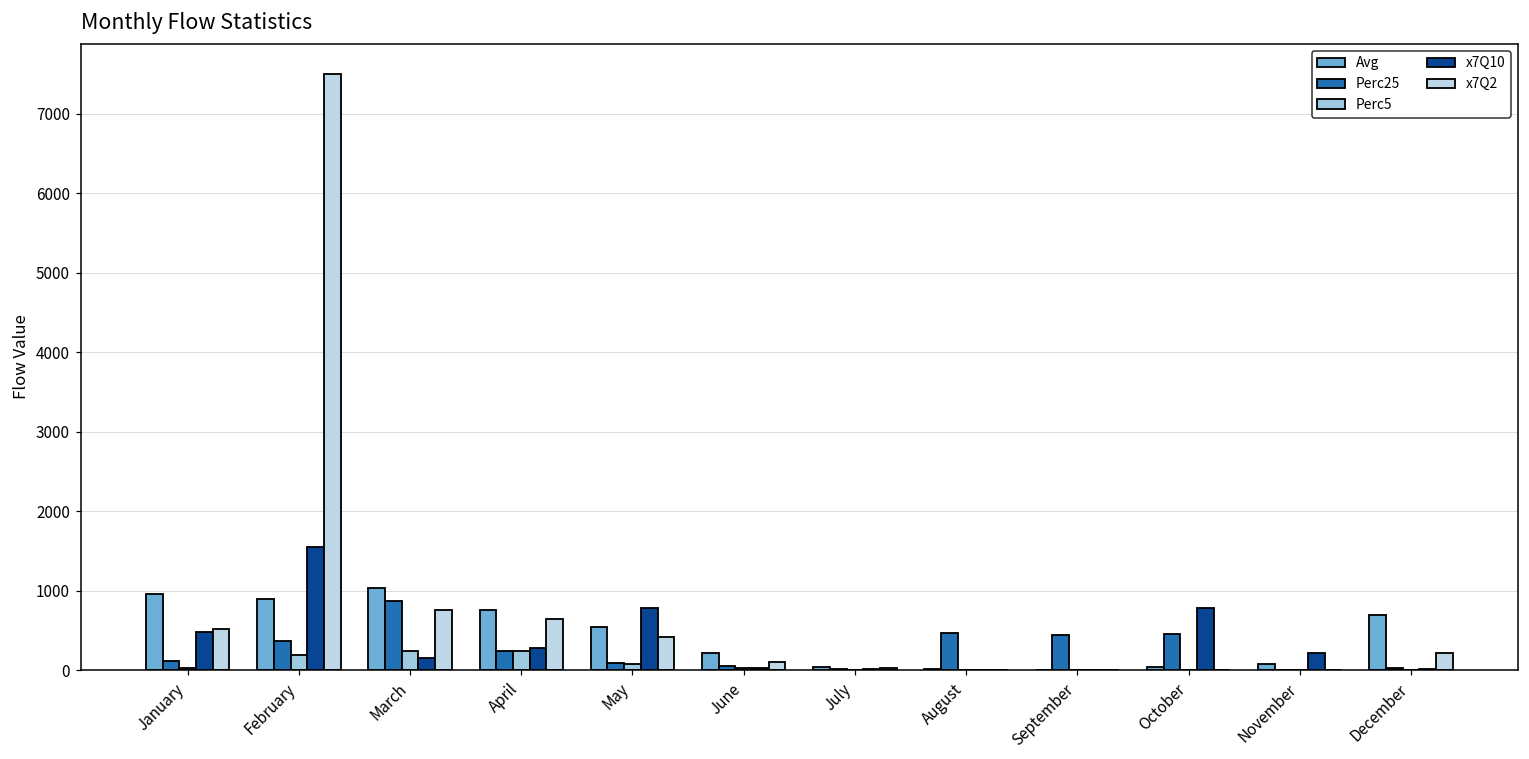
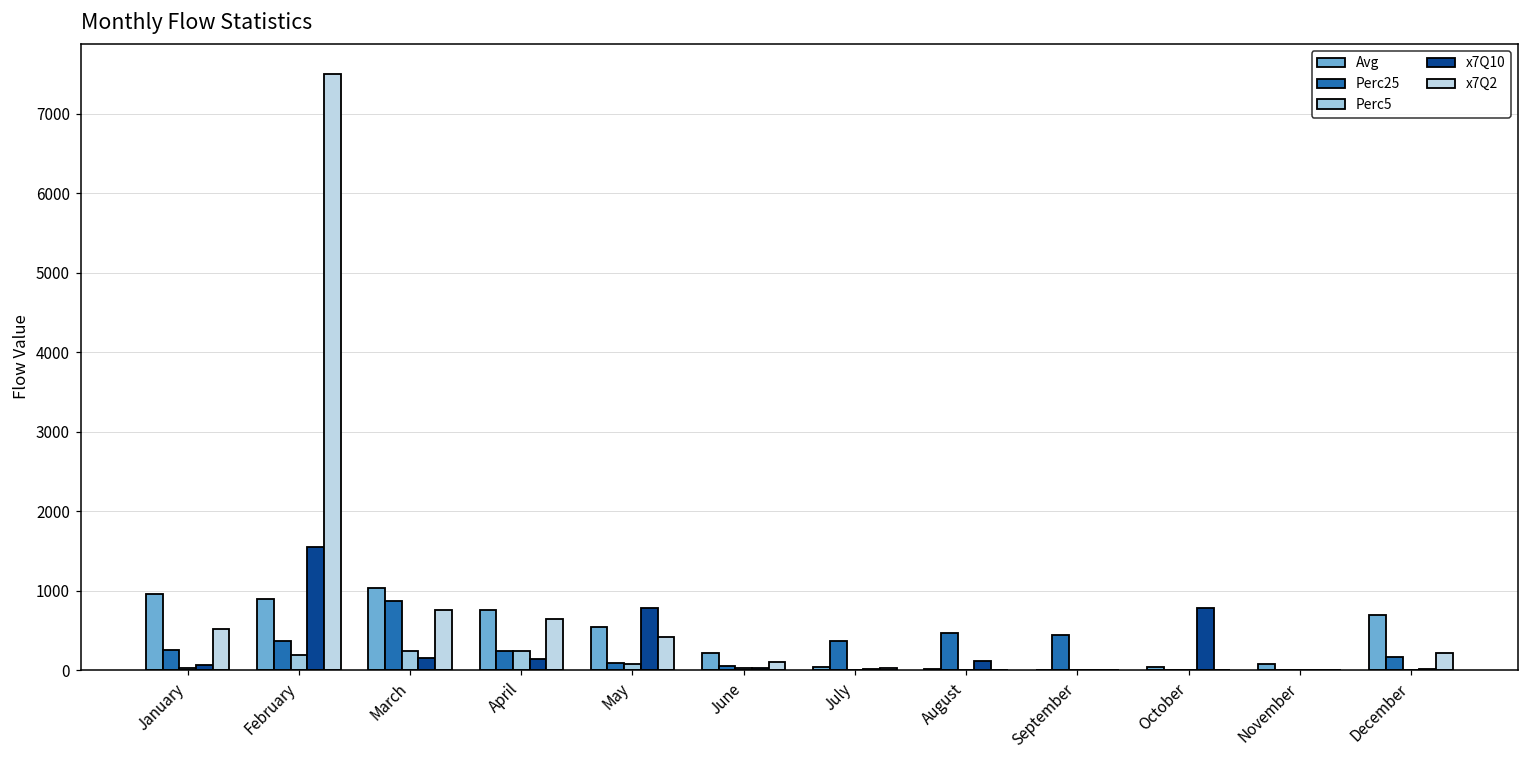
Perc25, January: 100 -> 300
x7Q10, January: 500 -> 100
x7Q10, April: 300 -> 100
Perc25, July: 0 -> 400
x7Q10, August: 0 -> 100
Perc25, October: 500 -> 0
x7Q10, November: 200 -> 0
Perc25, December: 0 -> 200
